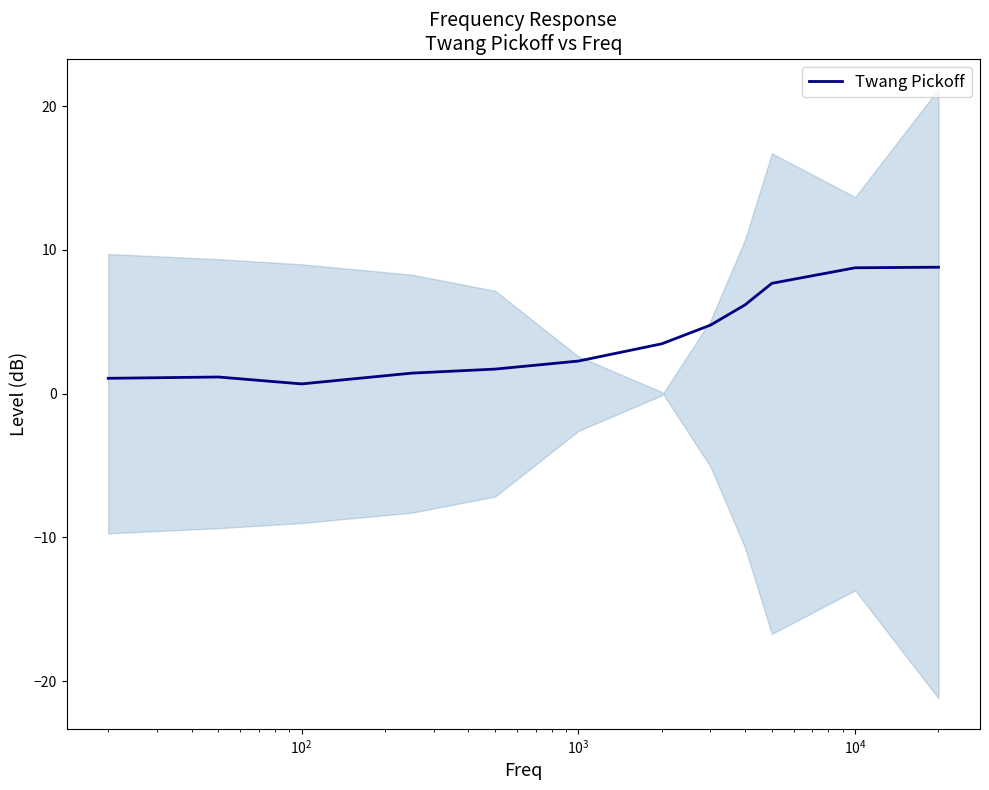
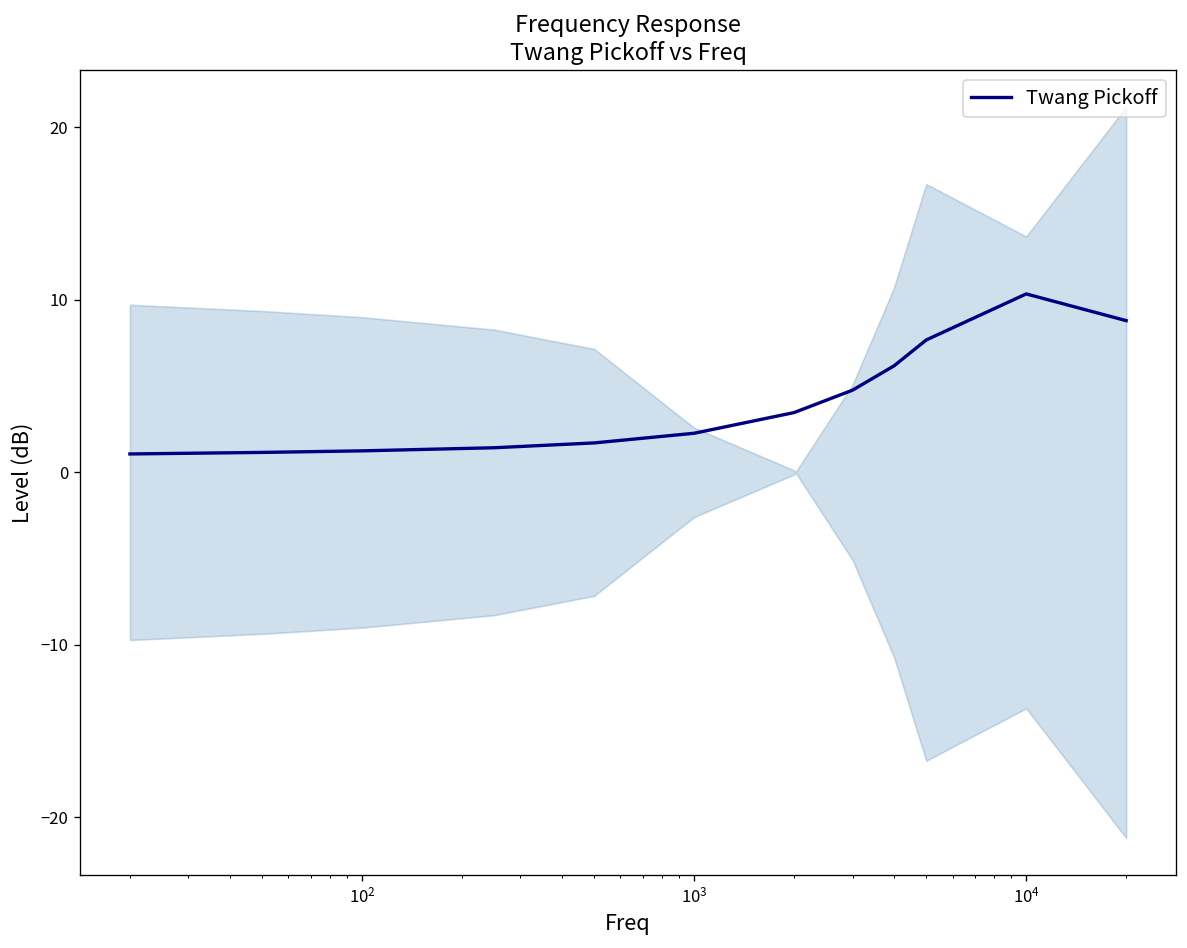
Twang Pickoff, 10^2: 0.7 -> 1.3
Twang Pickoff, 10^4: 8.8 -> 10.4
